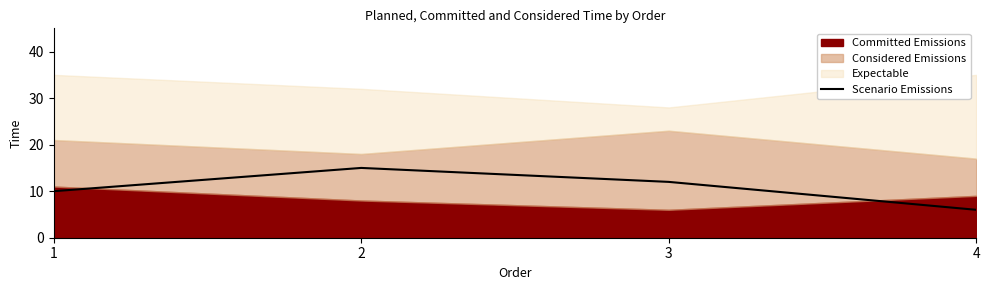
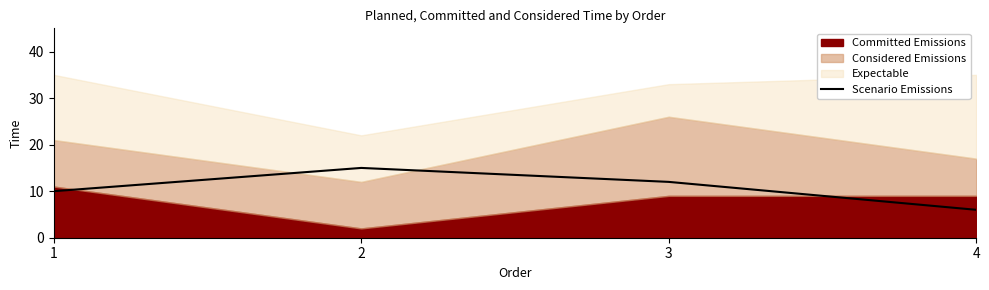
Committed Emissions, 2: 8 -> 2
Expectable, 2: 14 -> 10
Committed Emissions, 3: 6 -> 9
Expectable, 3: 5 -> 7
